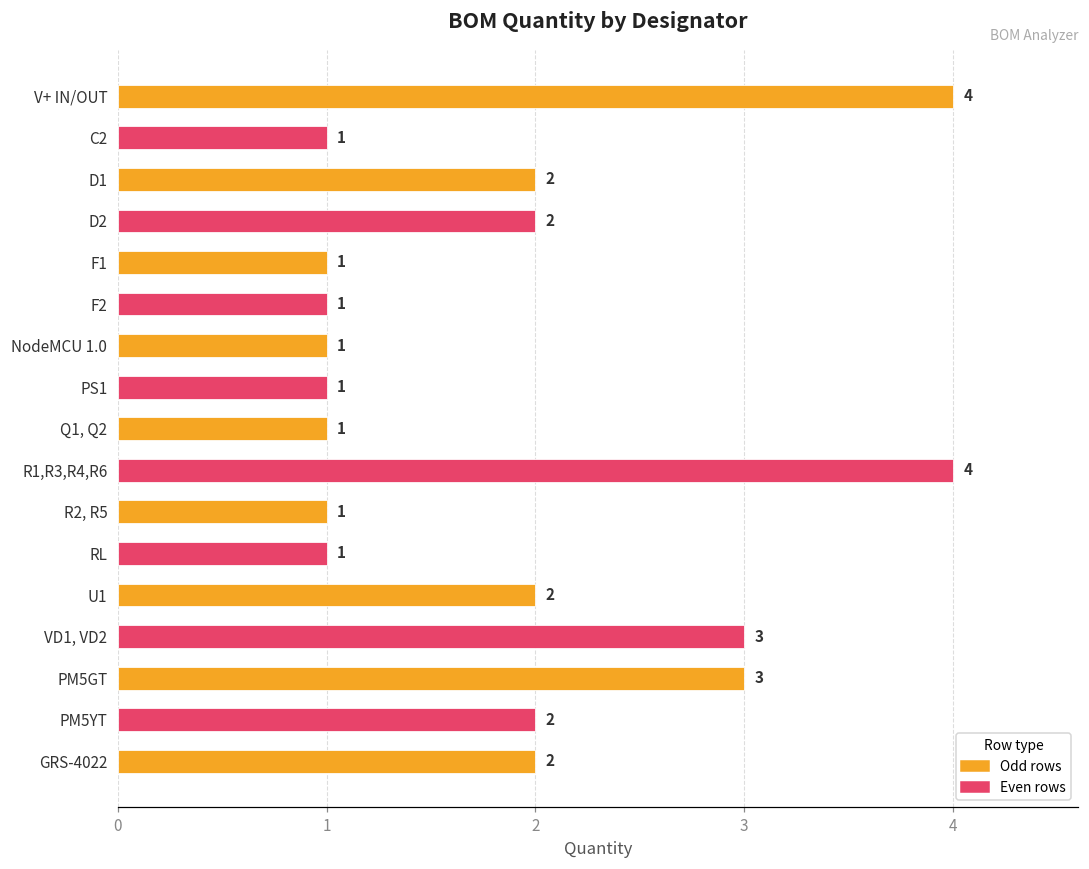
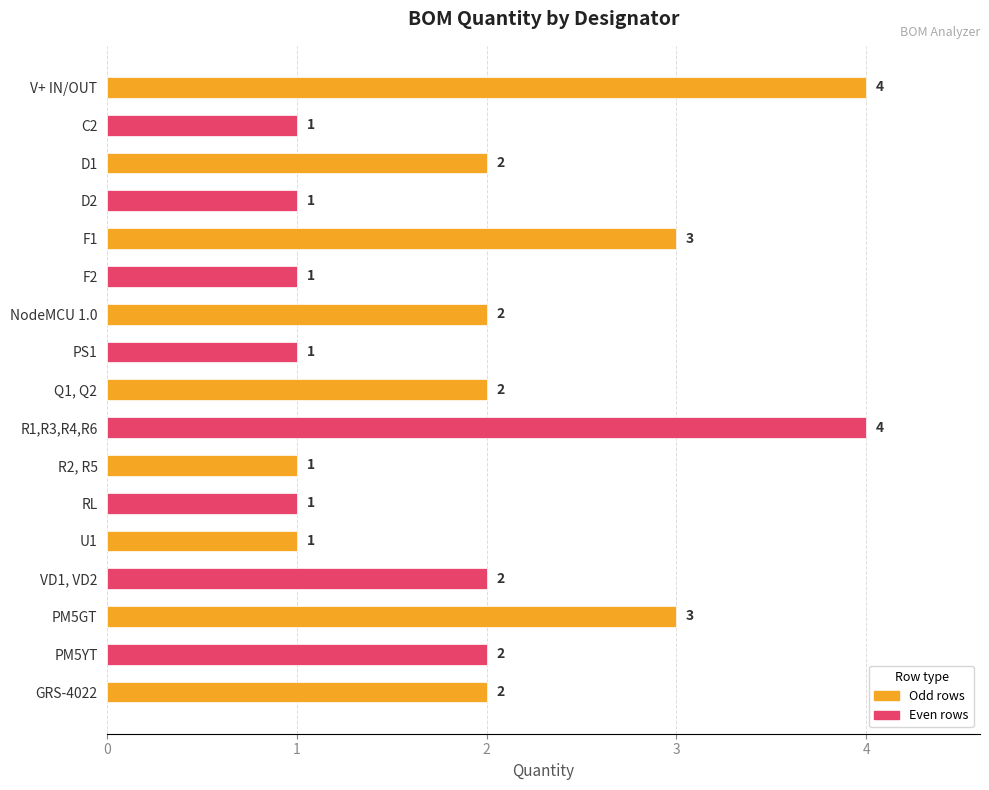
D2: 2 -> 1
F1: 1 -> 3
NodeMCU 1.0: 1 -> 2
Q1, Q2: 1 -> 2
U1: 2 -> 1
VD1, VD2: 3 -> 2
